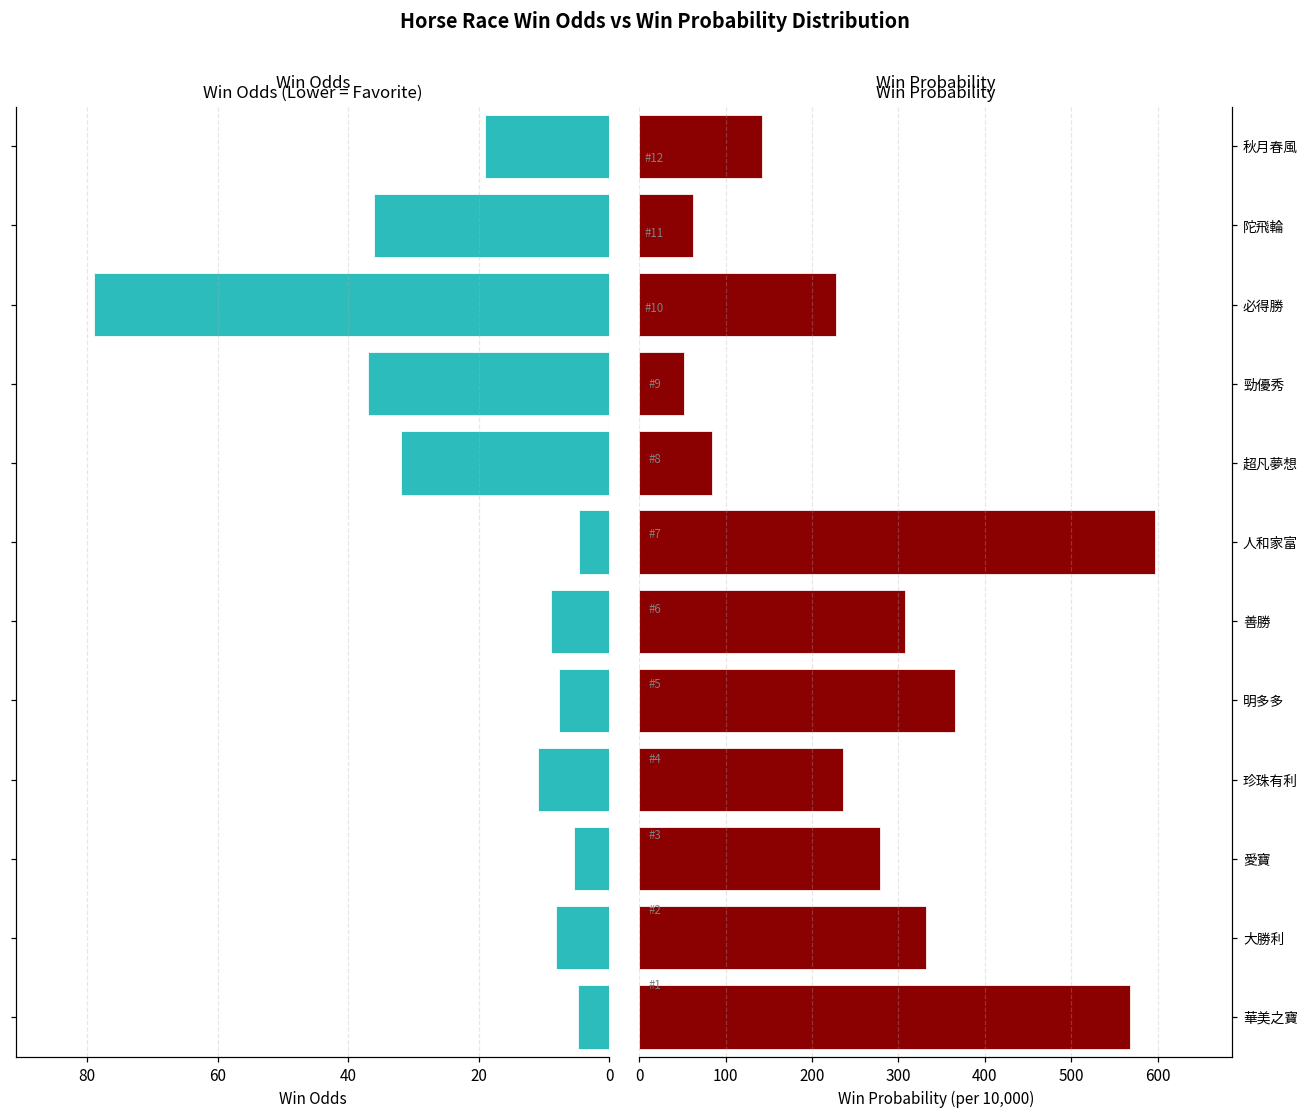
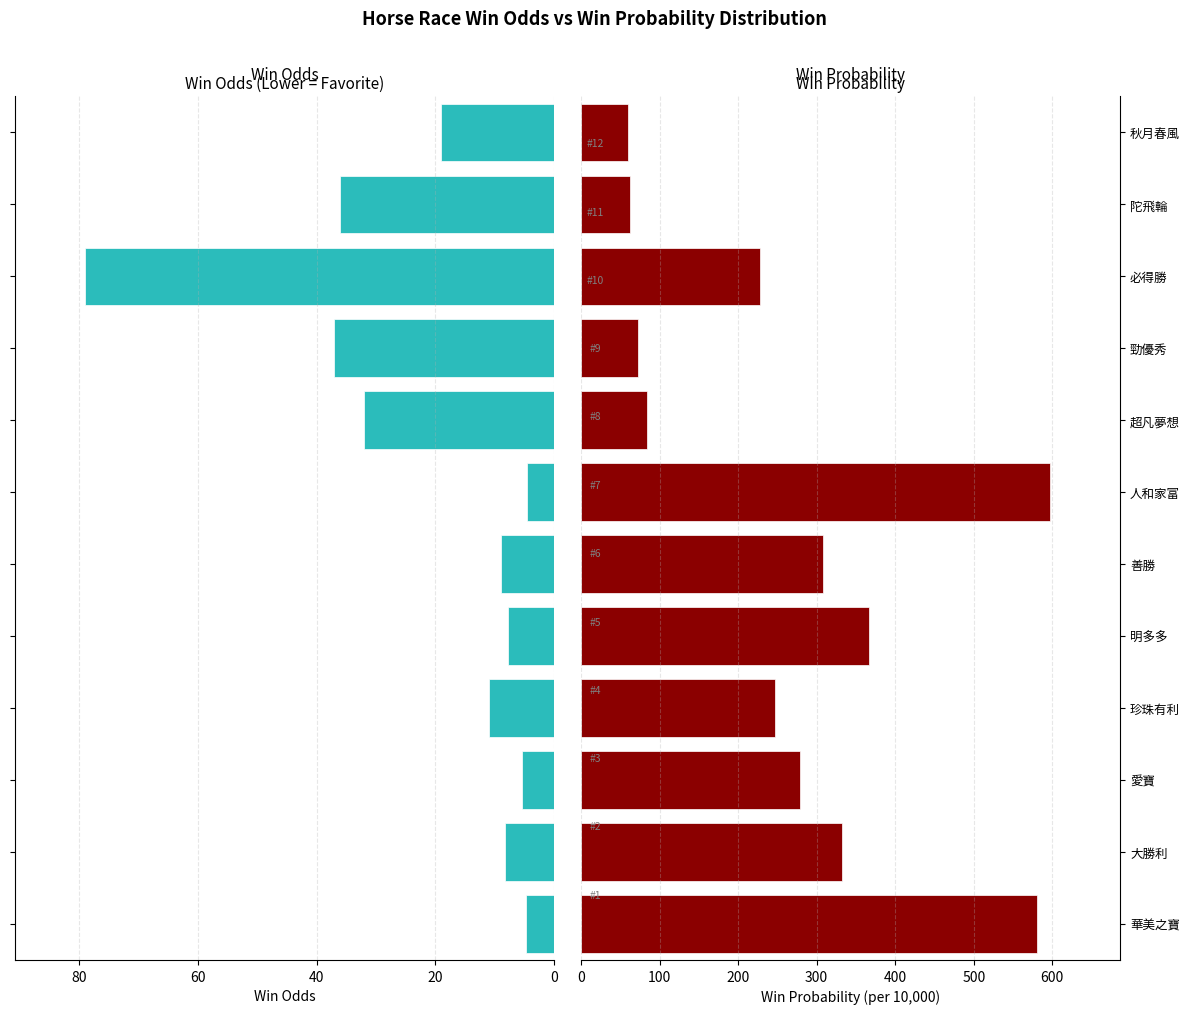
Win Probability, 秋月春風: 140 -> 60
Win Probability, 勁優秀: 50 -> 70
Win Probability, 珍珠有利: 240 -> 250
Win Probability, 華美之寶: 570 -> 580
